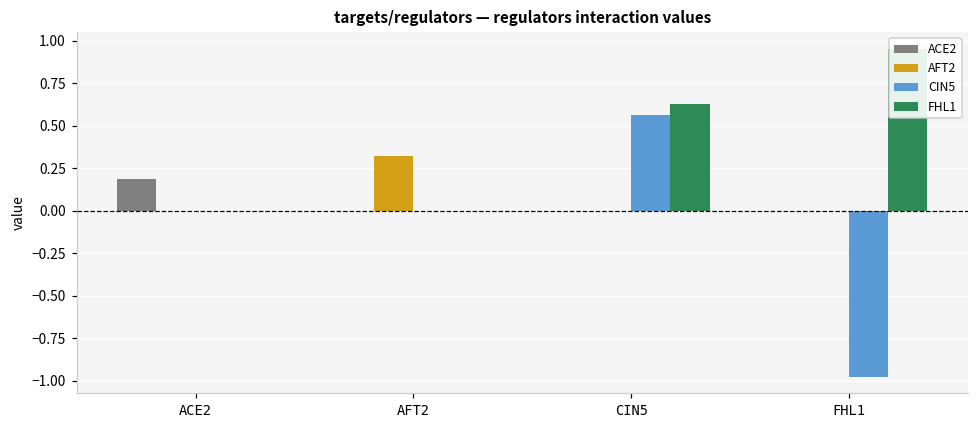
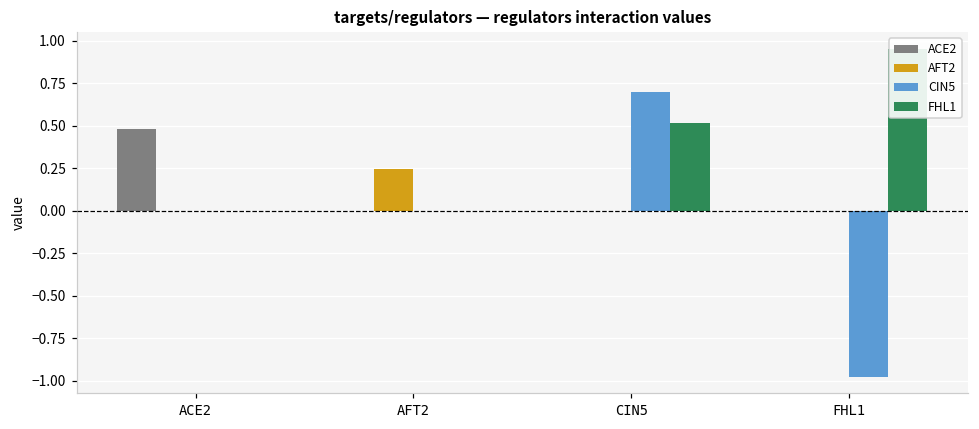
ACE2, ACE2: 0.19 -> 0.48
AFT2, AFT2: 0.32 -> 0.25
CIN5, CIN5: 0.56 -> 0.70
FHL1, CIN5: 0.63 -> 0.51
